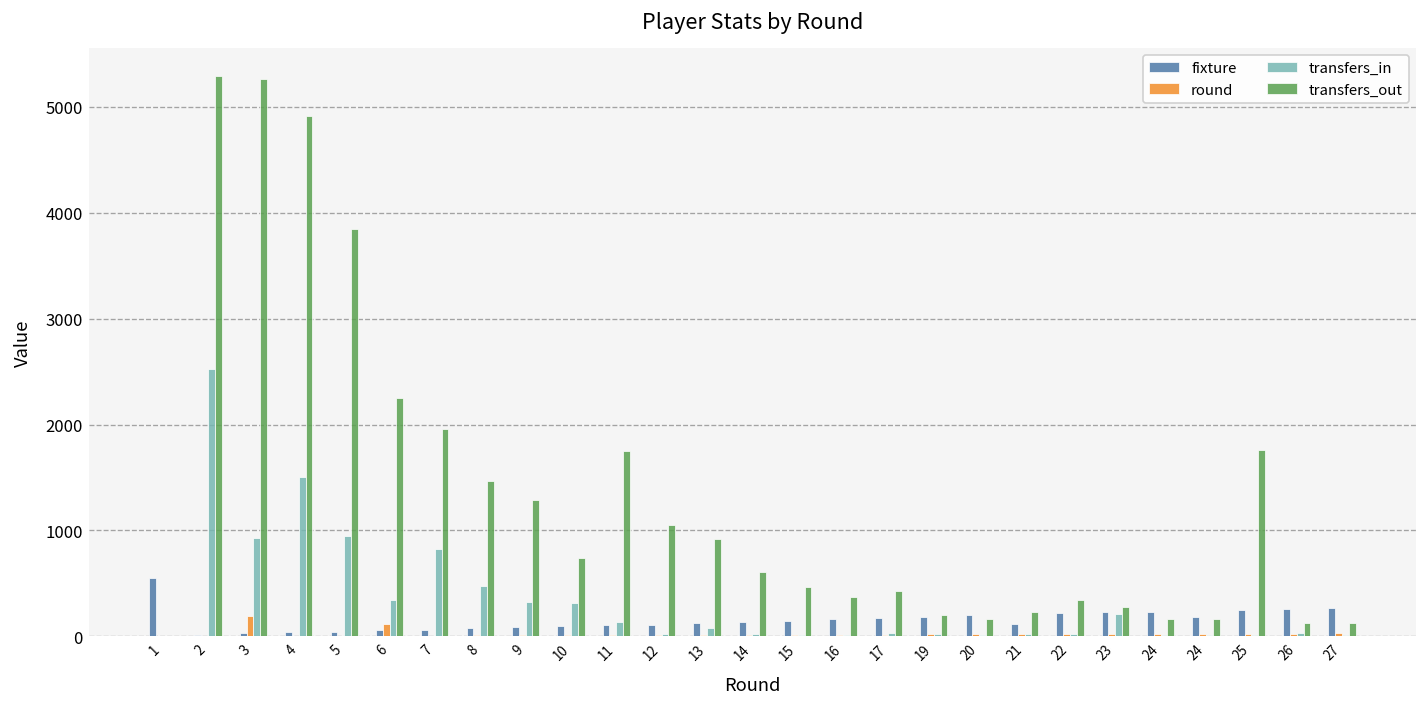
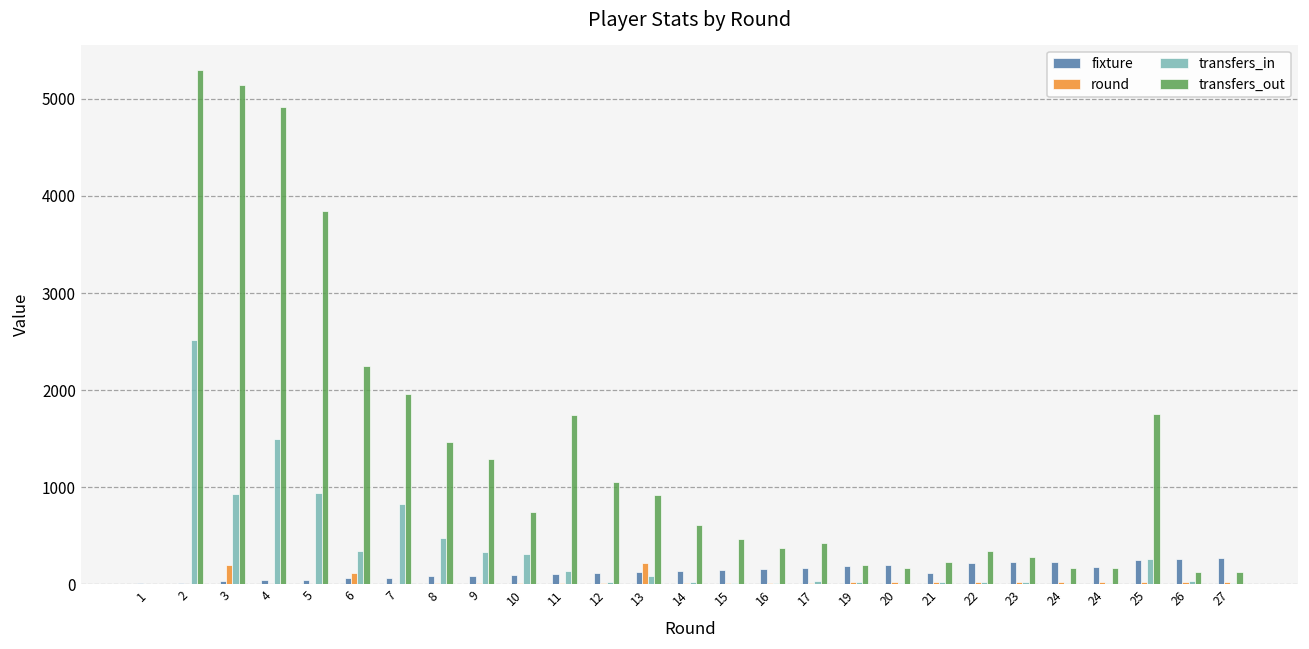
fixture, 1: 600 -> 0
transfers_out, 3: 5300 -> 5100
round, 13: 0 -> 200
transfers_in, 23: 200 -> 0
transfers_in, 25: 0 -> 300
